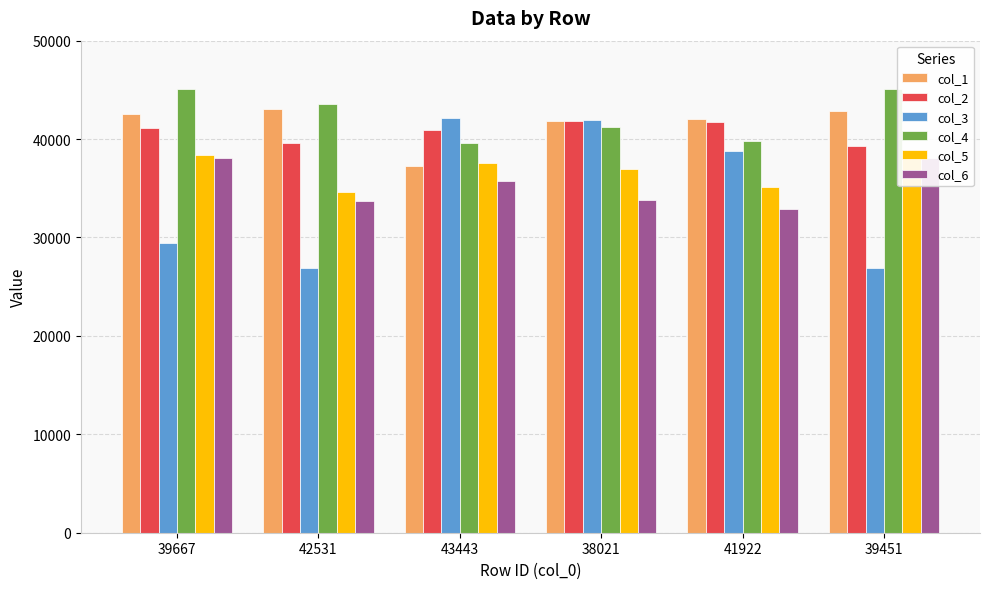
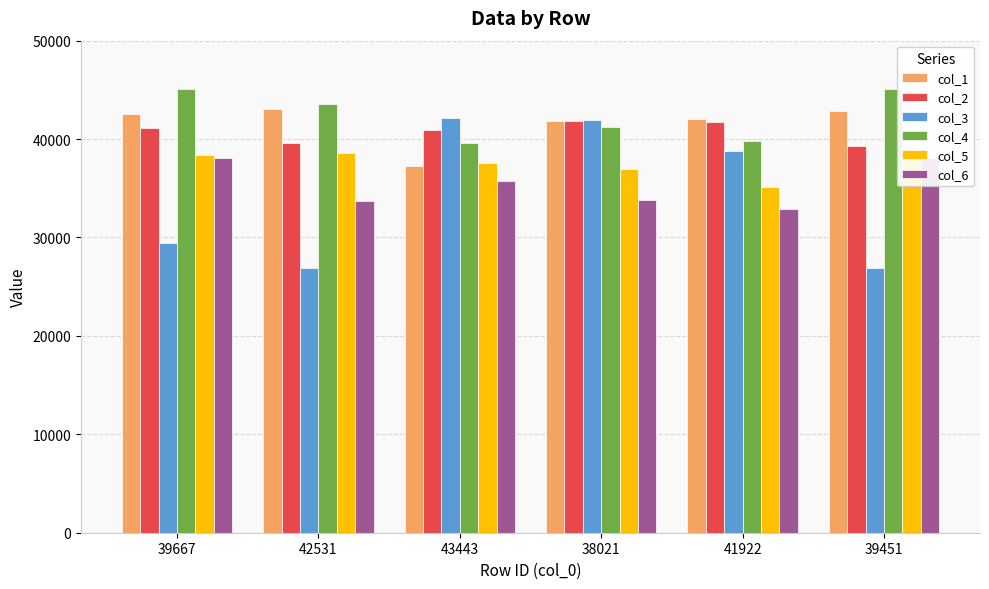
col_5, 42531: 35000 -> 39000
